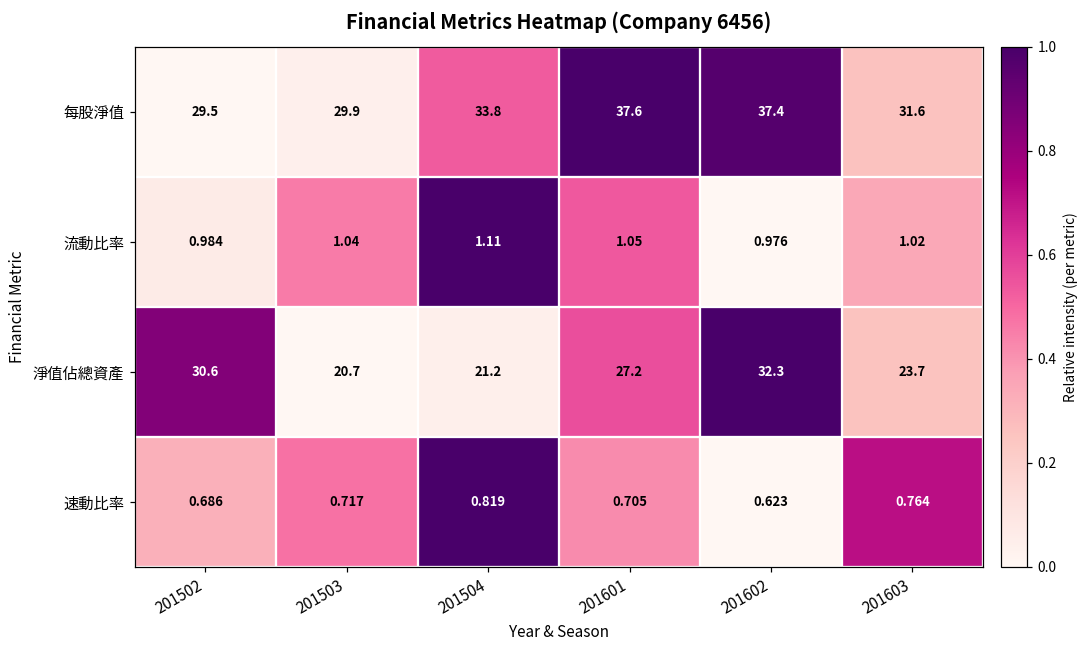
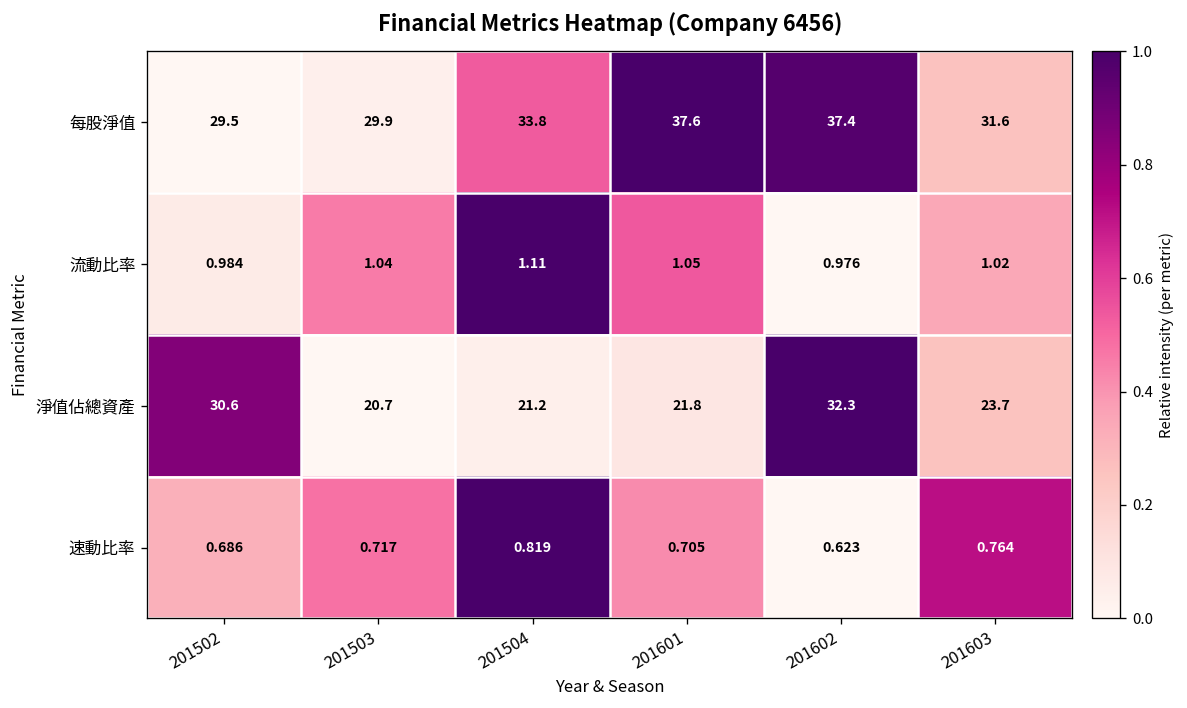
淨值佔總資產, 201601: 27.2 -> 21.8
